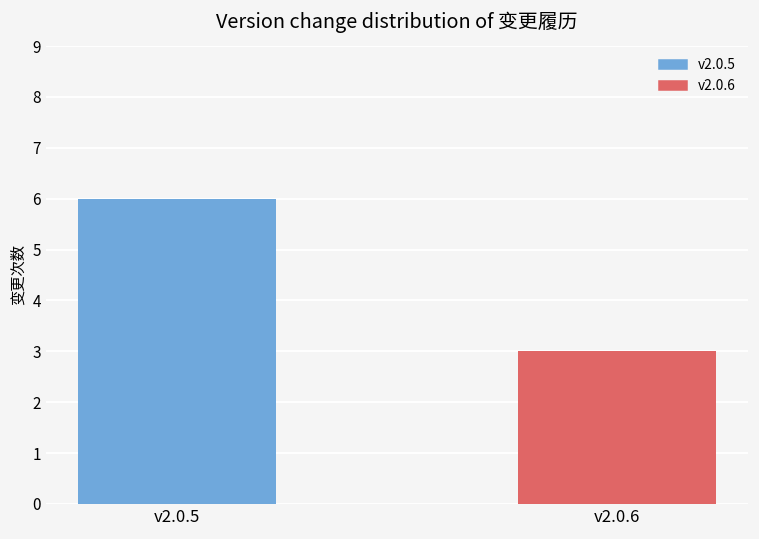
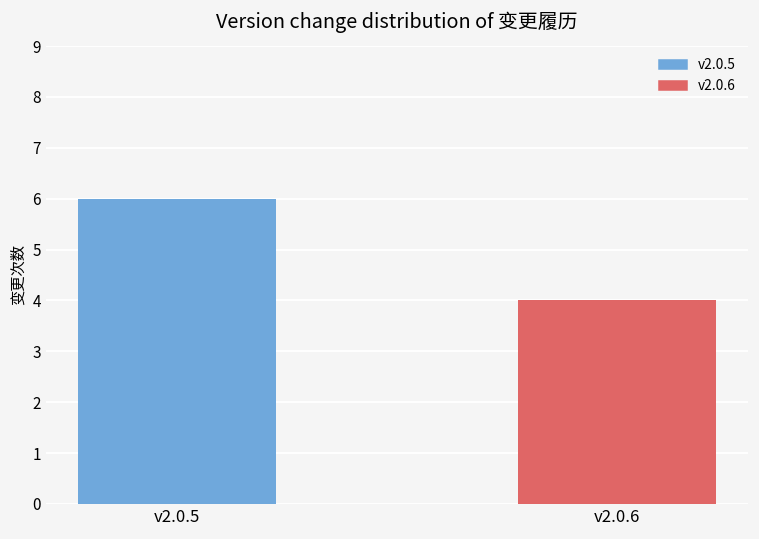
v2.0.6: 3 -> 4
